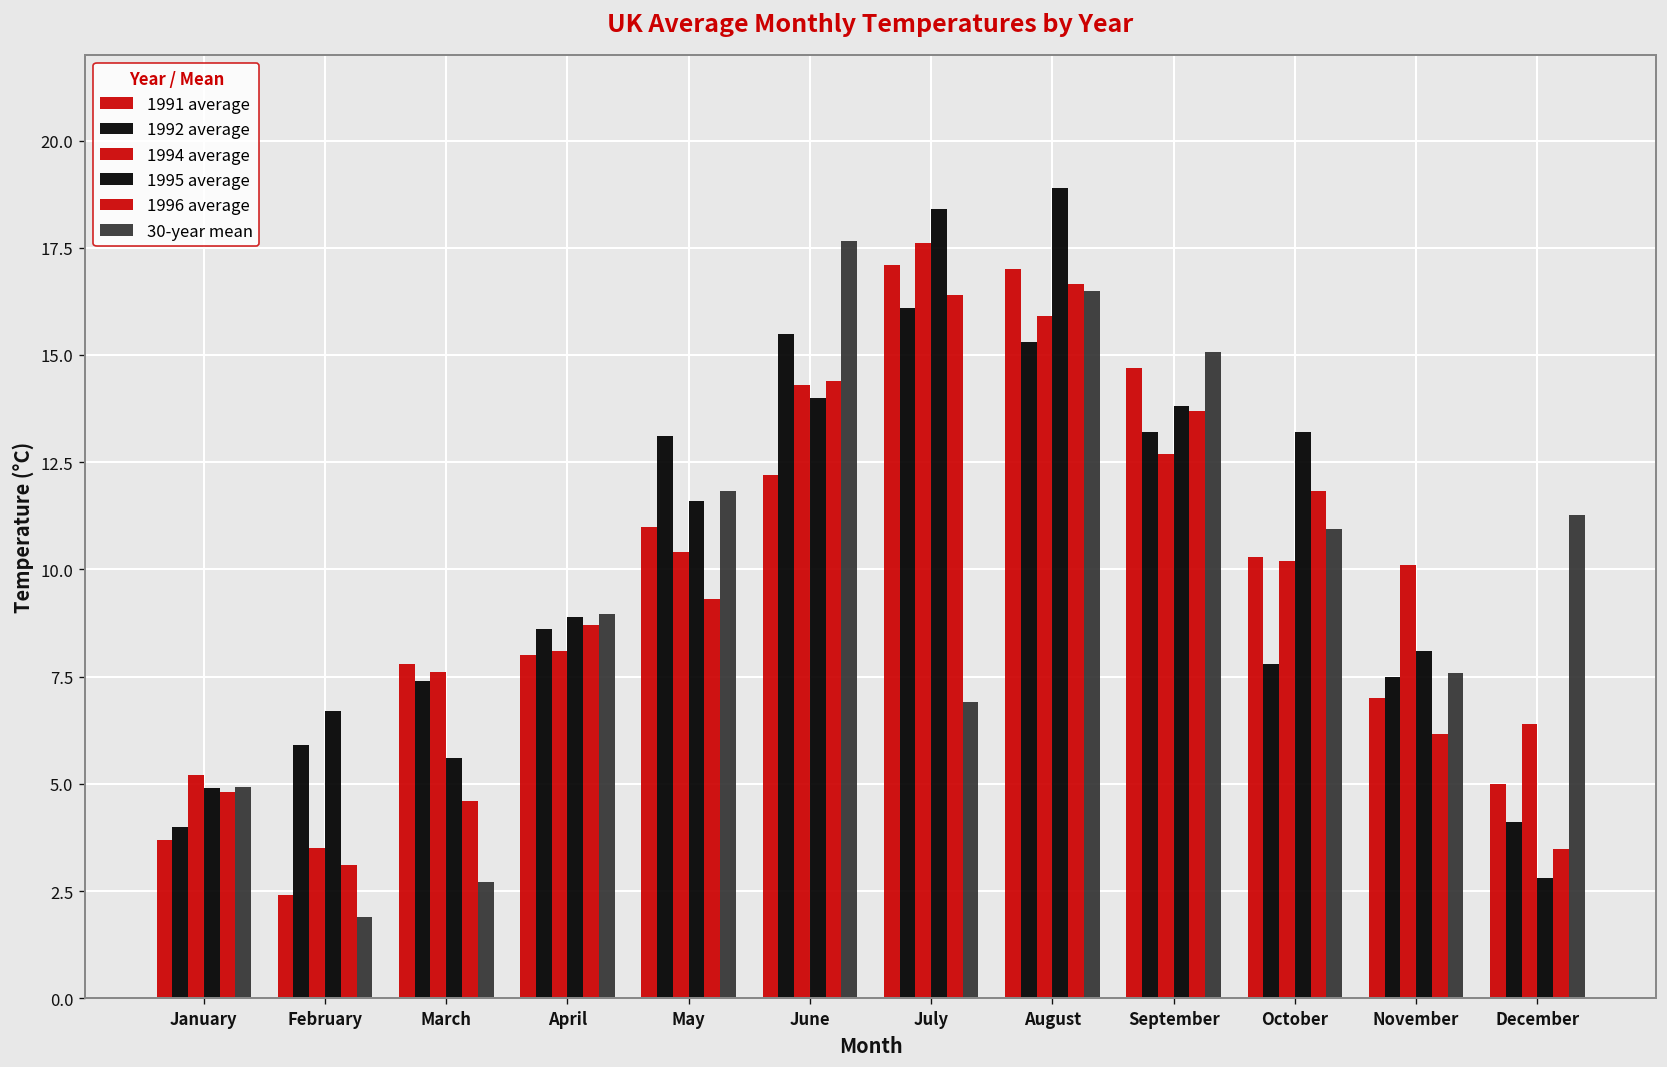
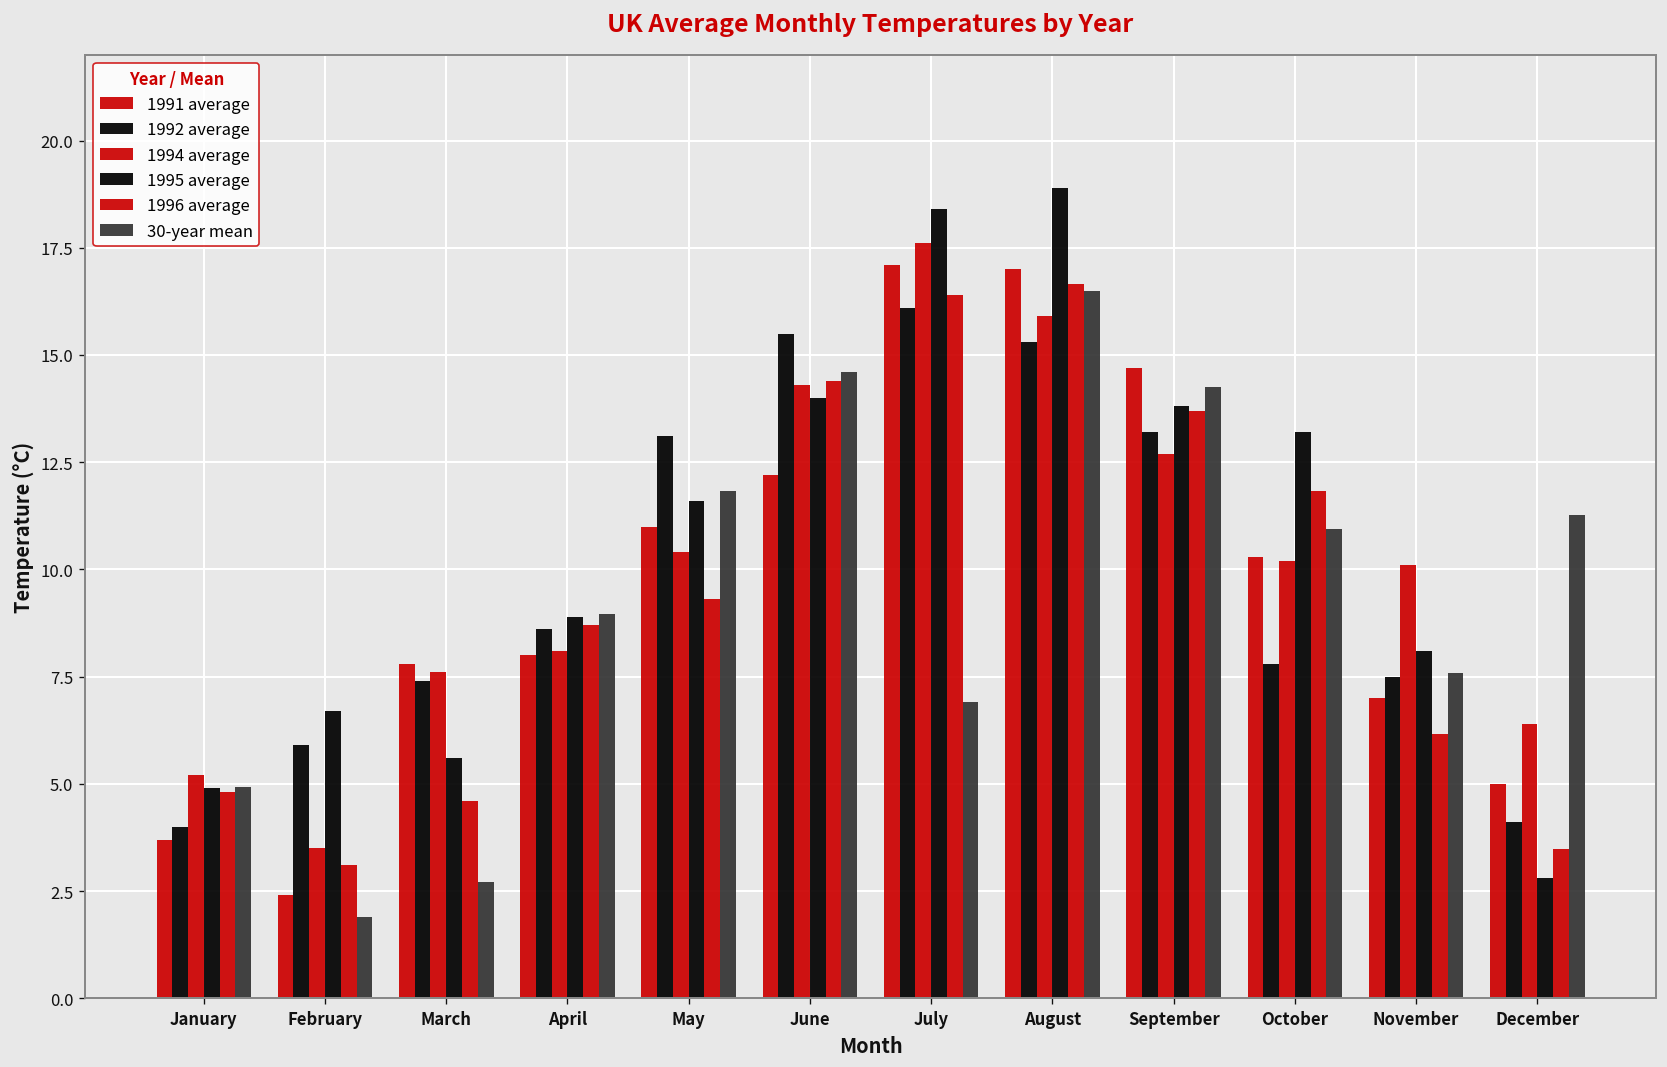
30-year mean, June: 17.7 -> 14.6
30-year mean, September: 15.1 -> 14.2
